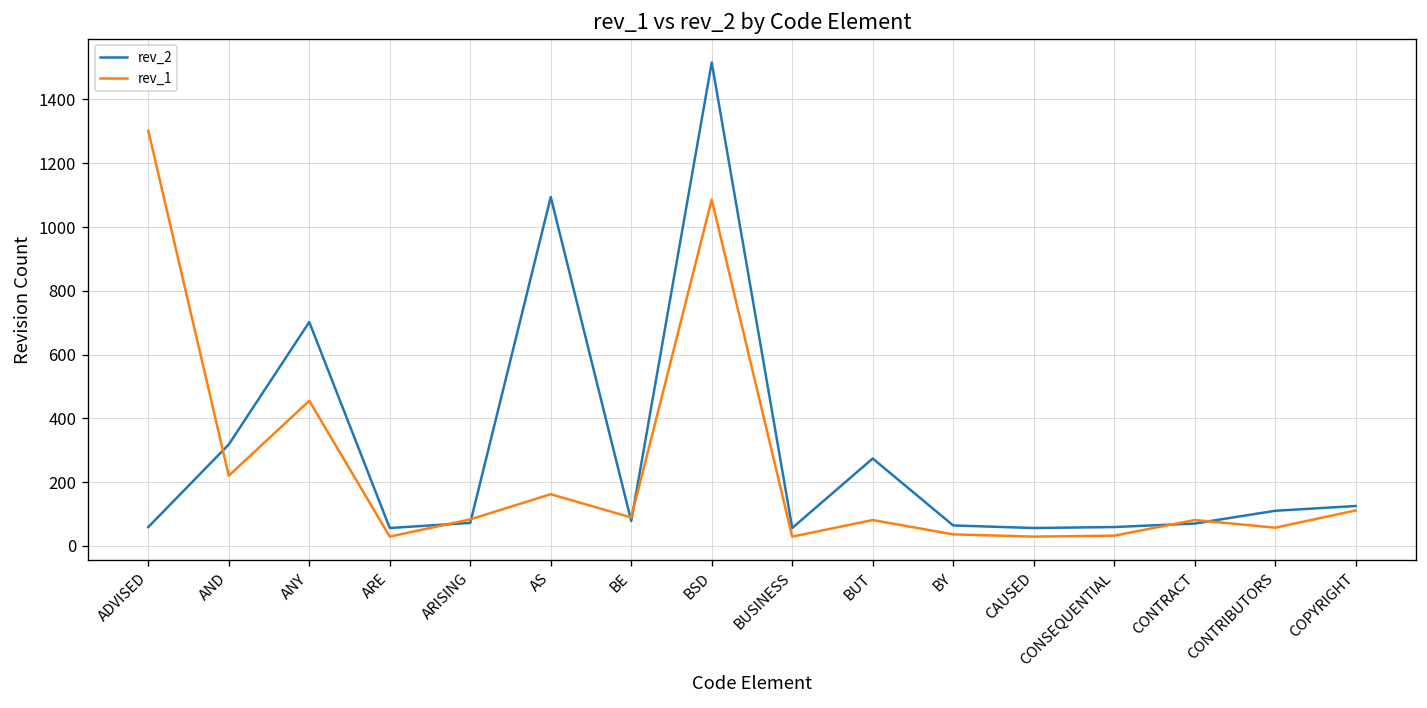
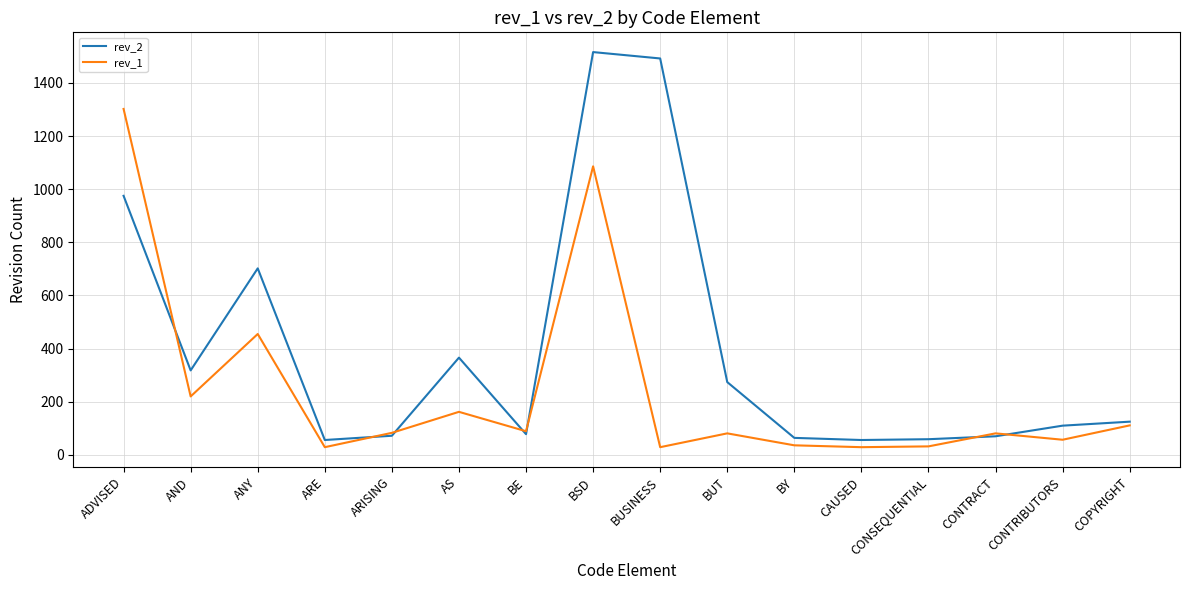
rev_2, ADVISED: 60 -> 980
rev_2, AS: 1090 -> 370
rev_2, BUSINESS: 60 -> 1490
